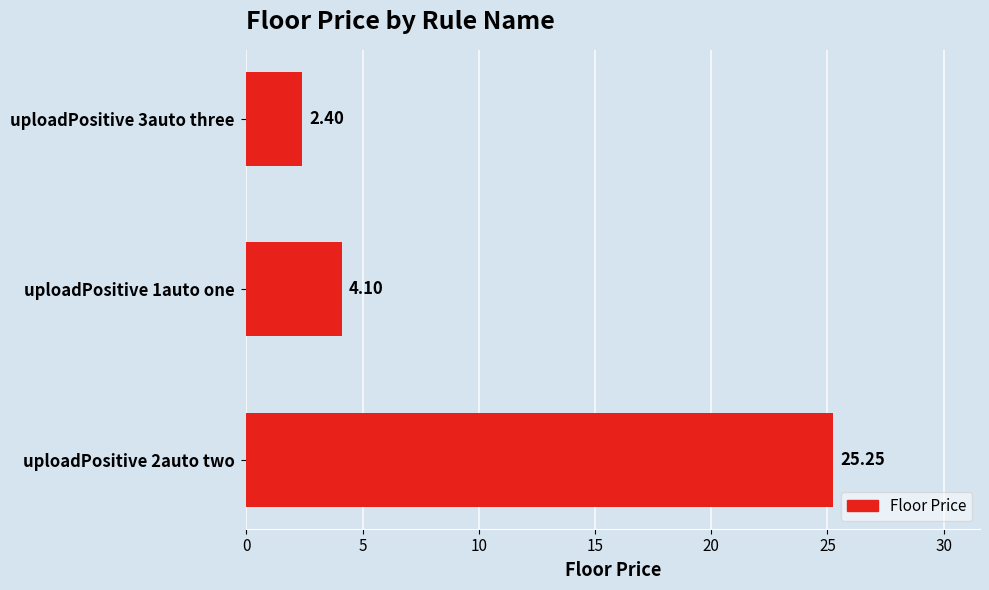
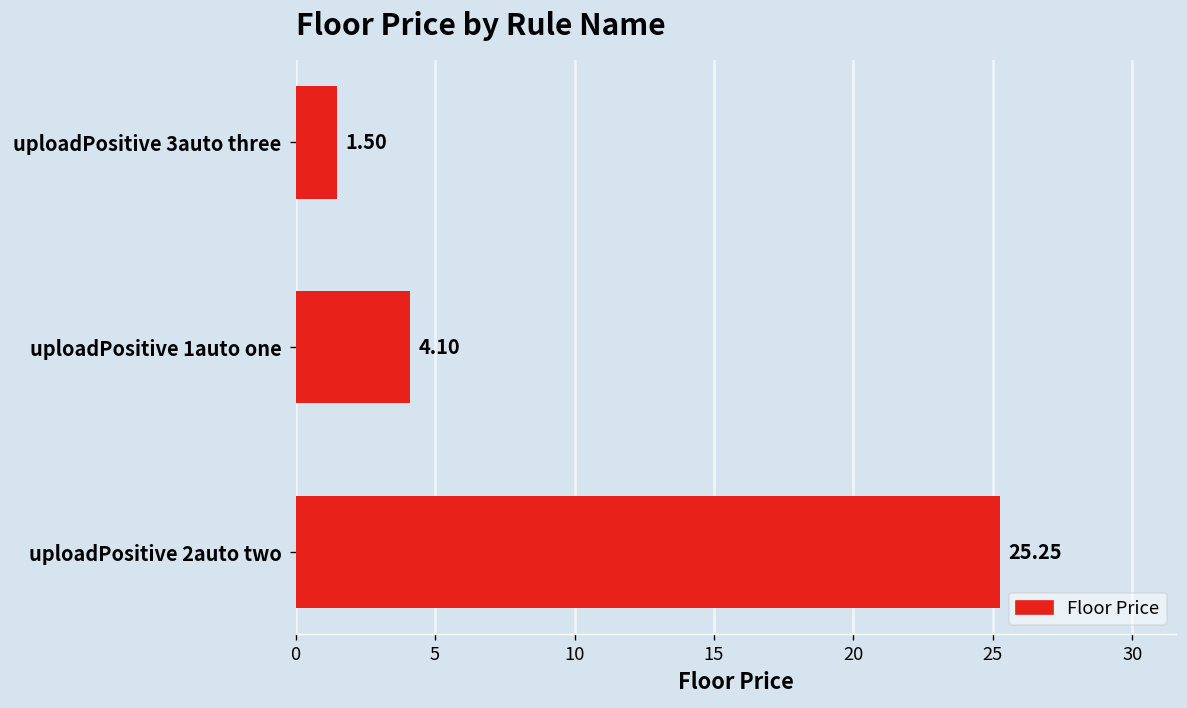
uploadPositive 3auto three: 2.40 -> 1.50
